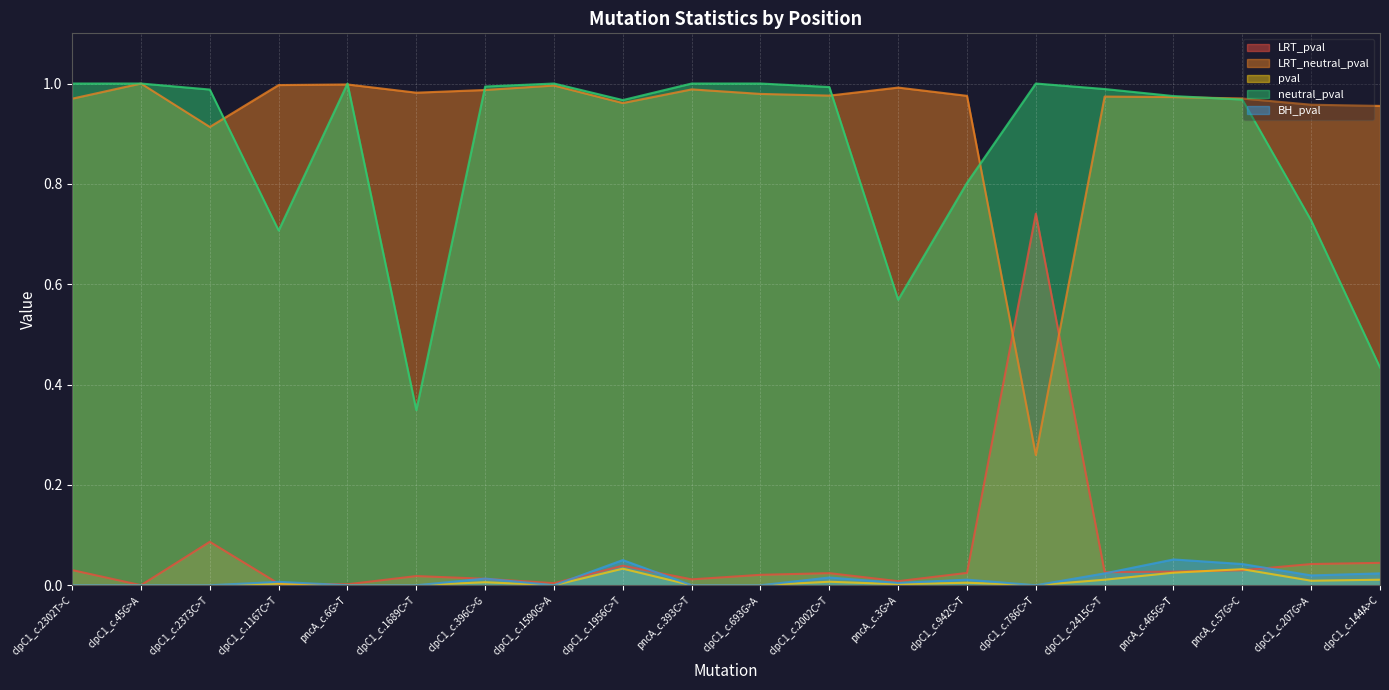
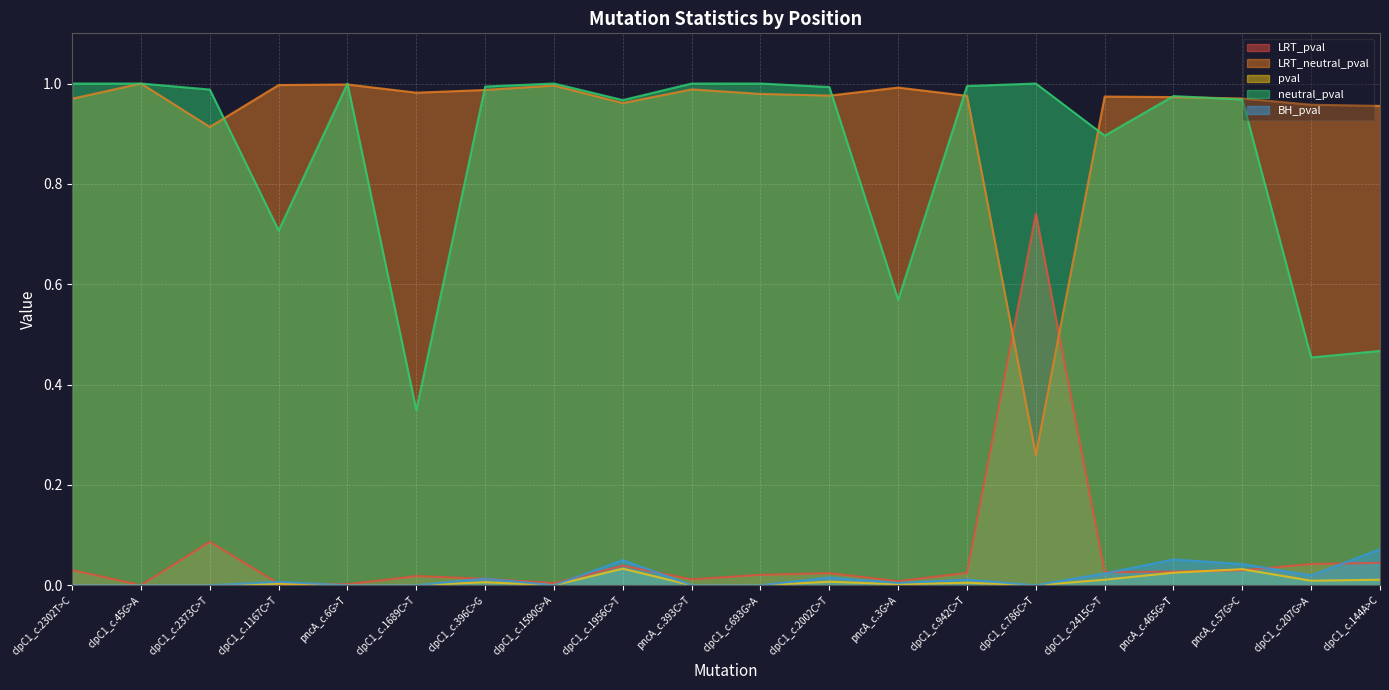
neutral_pval, clpC1_c.942C>T: 0.80 -> 1.00
neutral_pval, clpC1_c.2415C>T: 0.99 -> 0.90
neutral_pval, clpC1_c.207G>A: 0.73 -> 0.45
neutral_pval, clpC1_c.144A>C: 0.43 -> 0.47
BH_pval, clpC1_c.144A>C: 0.02 -> 0.07
